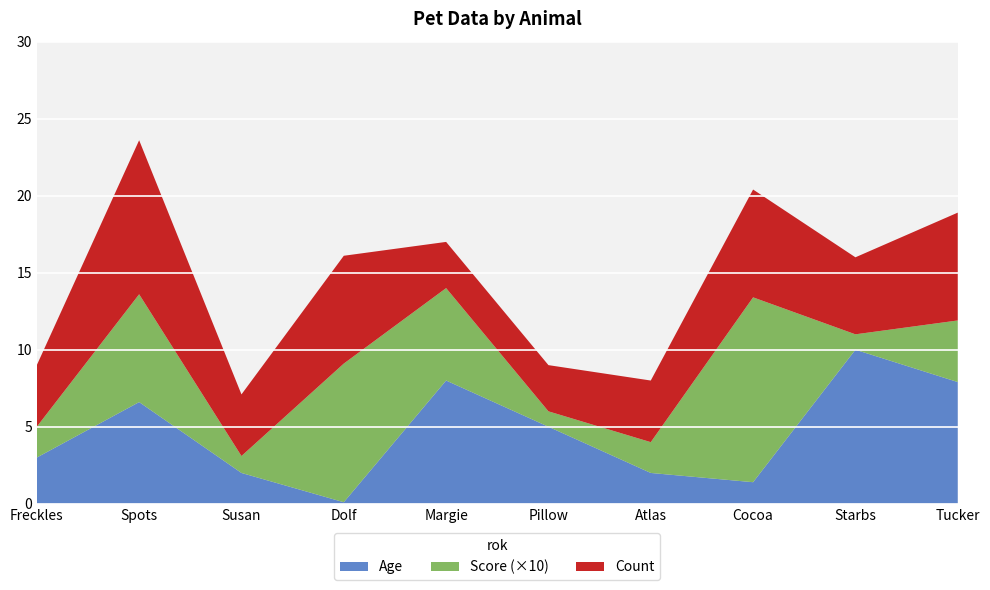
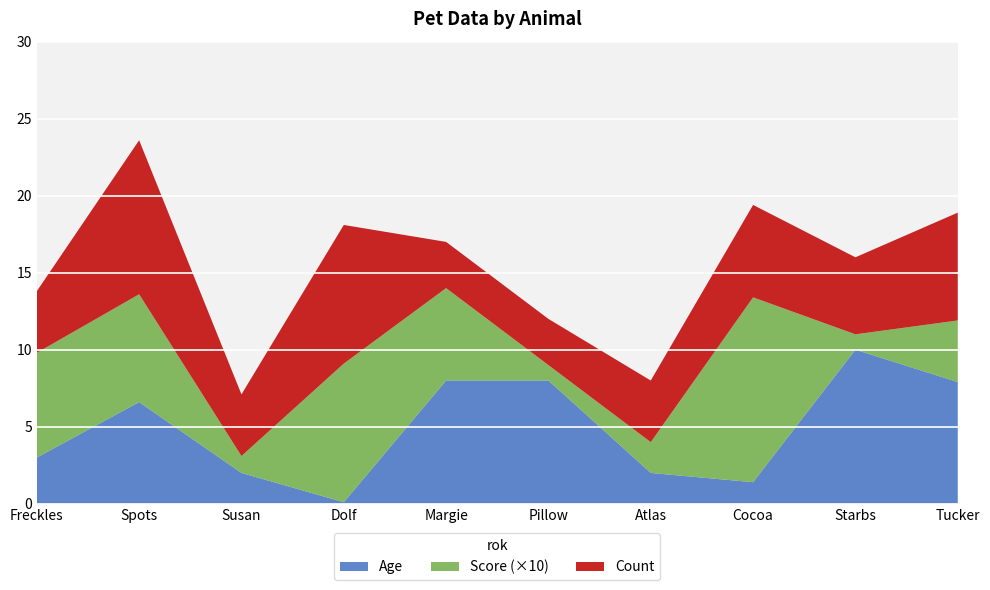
Score (×10), Freckles: 2.0 -> 6.8
Count, Dolf: 7 -> 9
Age, Pillow: 5 -> 8
Count, Cocoa: 7 -> 6
